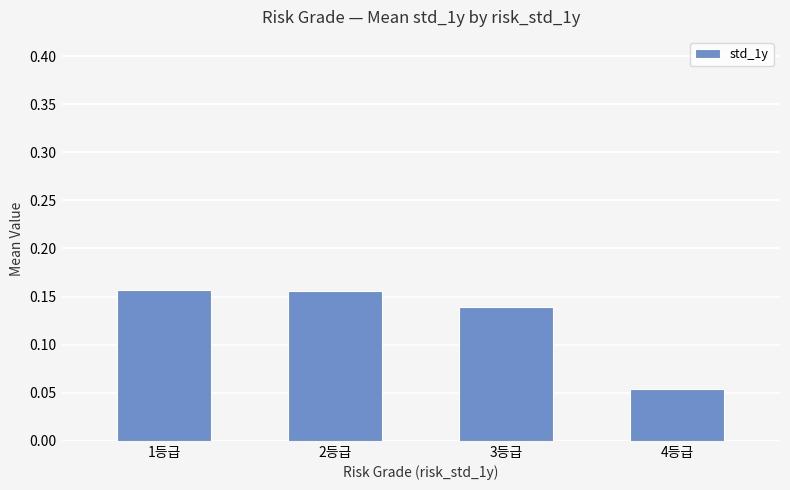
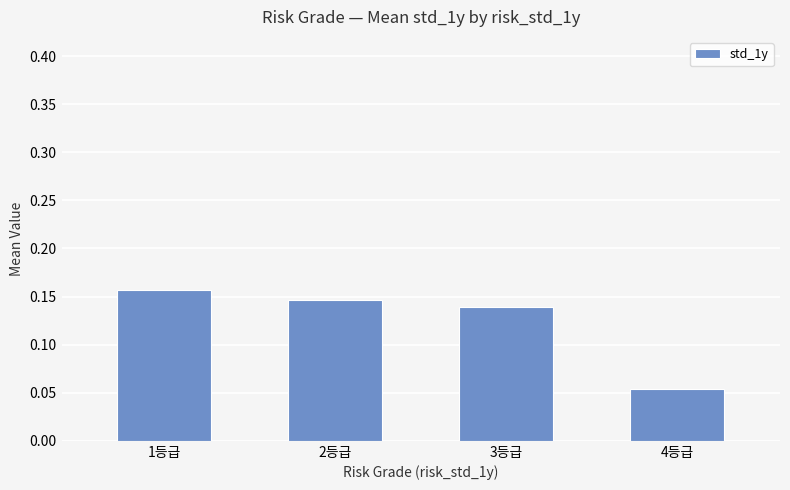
2등급: 0.16 -> 0.15
